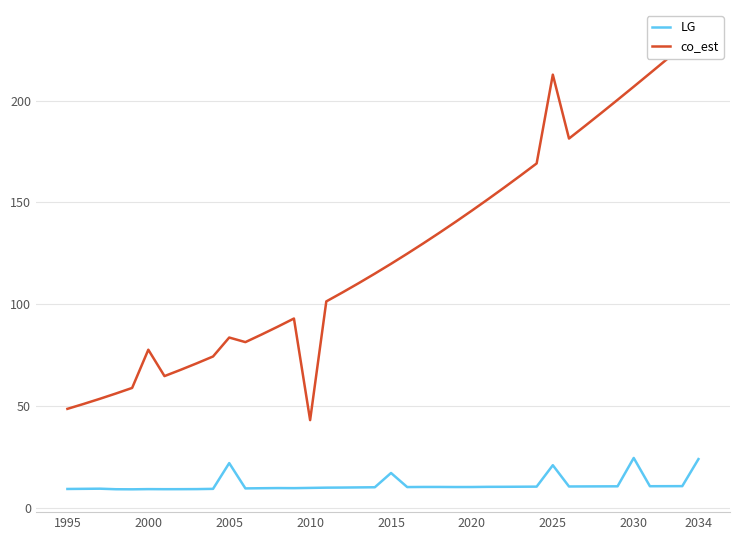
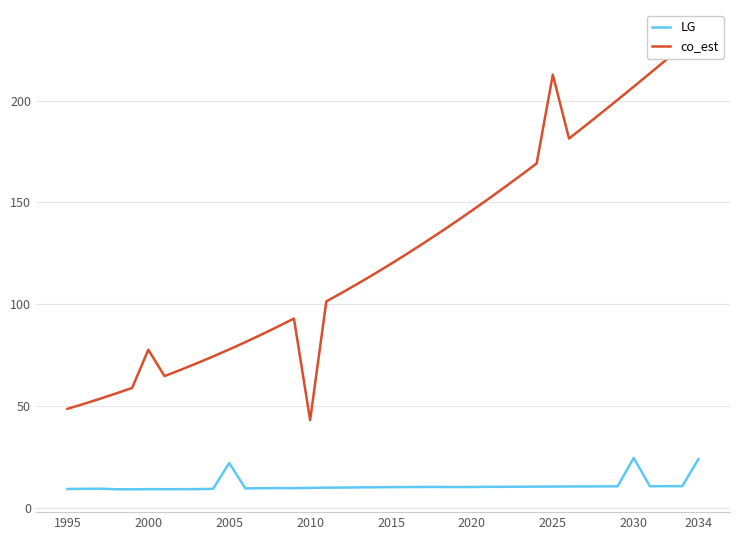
co_est, 2005: 84 -> 78
LG, 2015: 17 -> 10
LG, 2025: 21 -> 10
